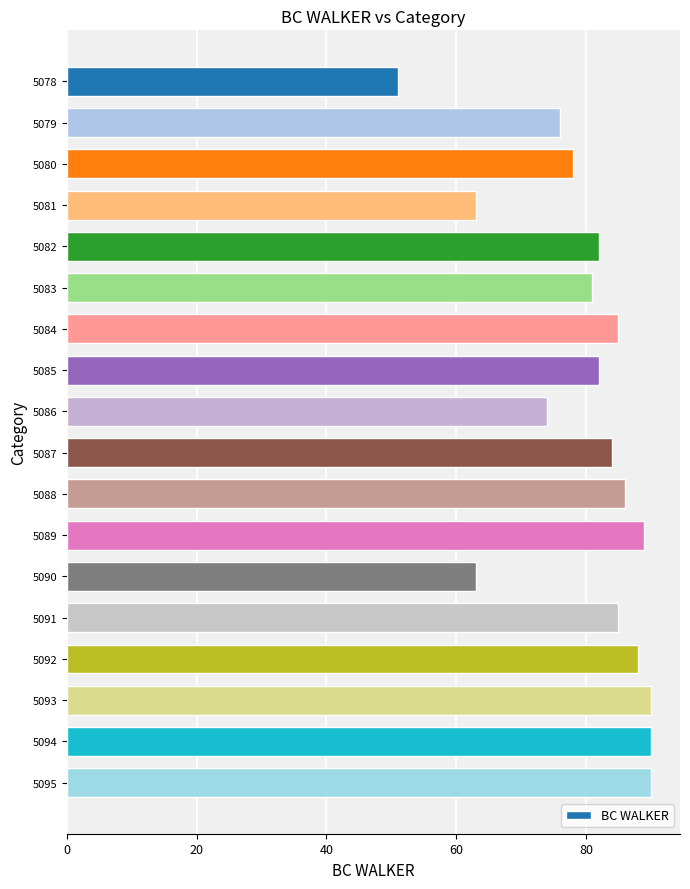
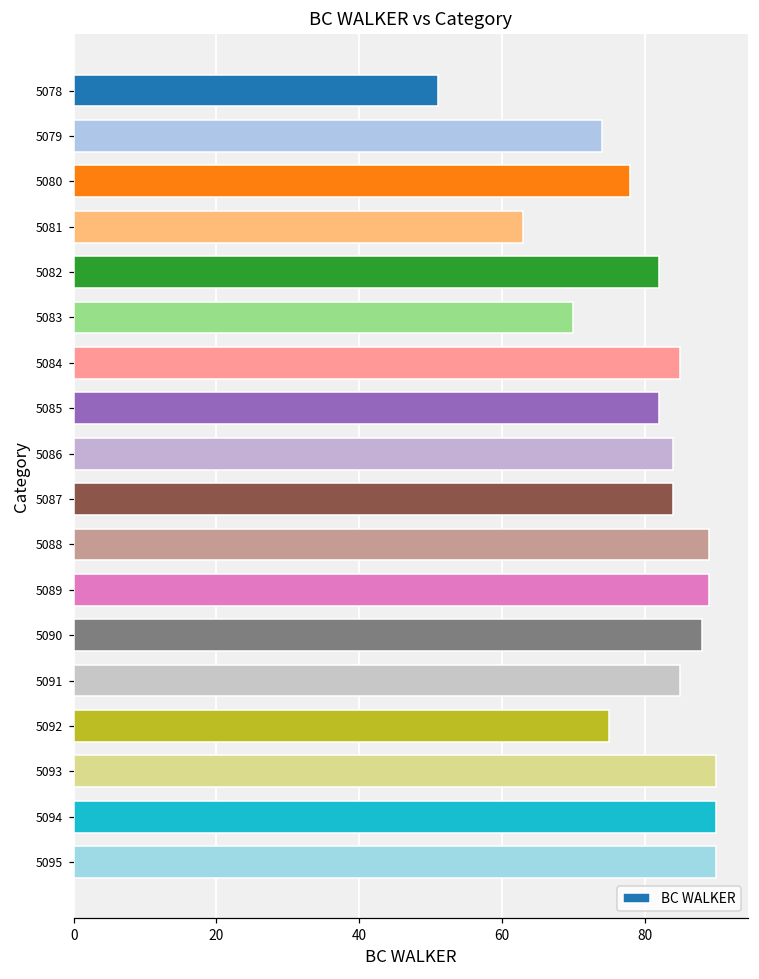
5079: 76 -> 74
5083: 81 -> 70
5086: 74 -> 84
5088: 86 -> 89
5090: 63 -> 88
5092: 88 -> 75
